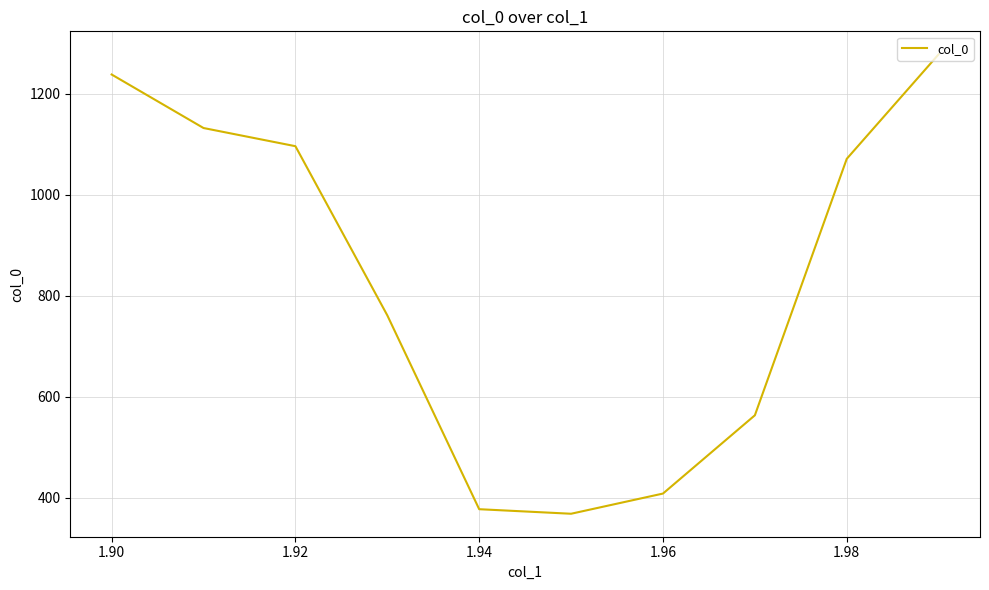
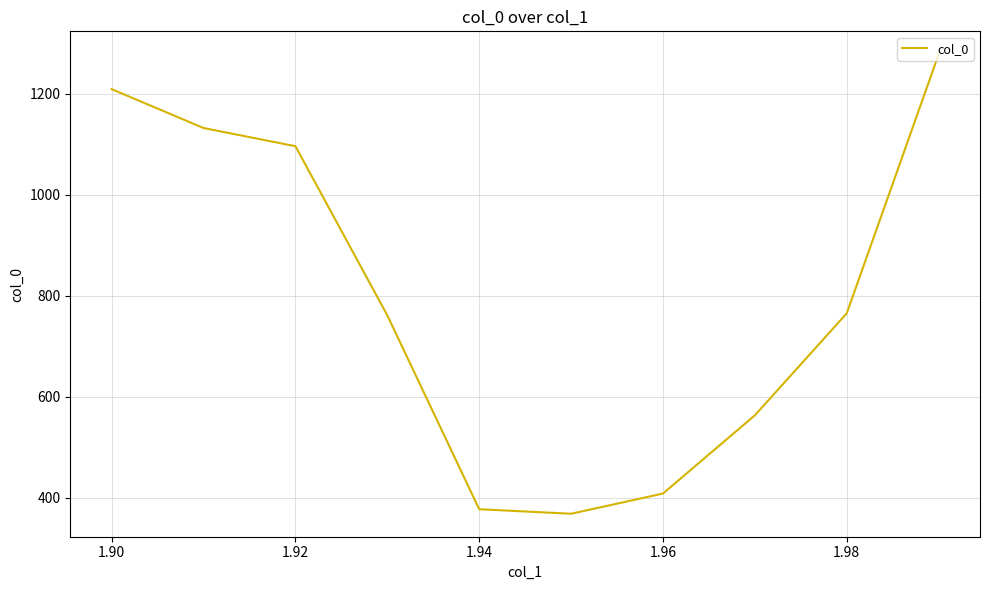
1.90: 1240 -> 1210
1.98: 1070 -> 770
